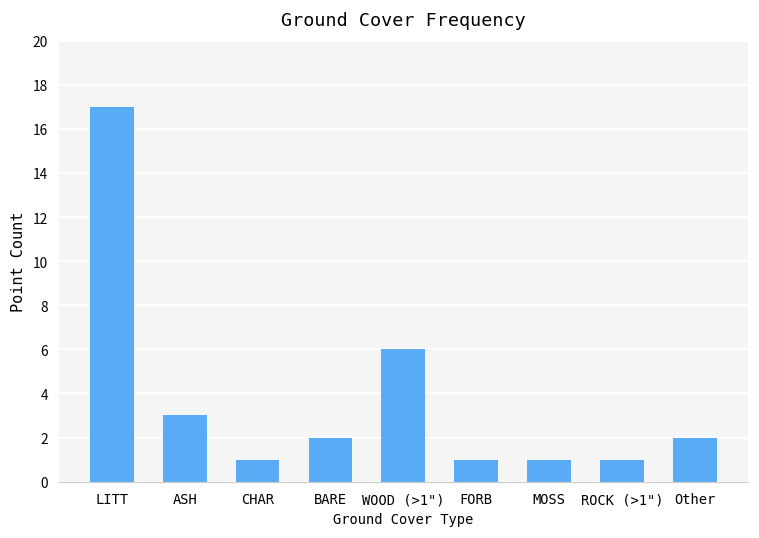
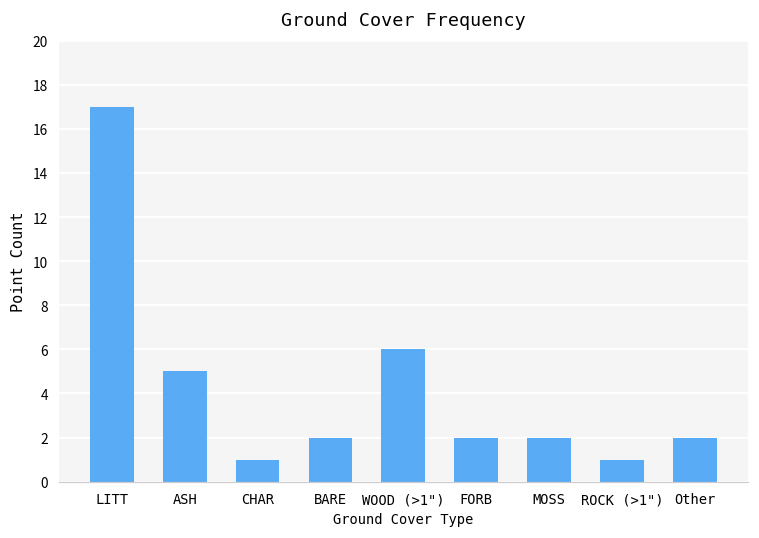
ASH: 3 -> 5
FORB: 1 -> 2
MOSS: 1 -> 2
